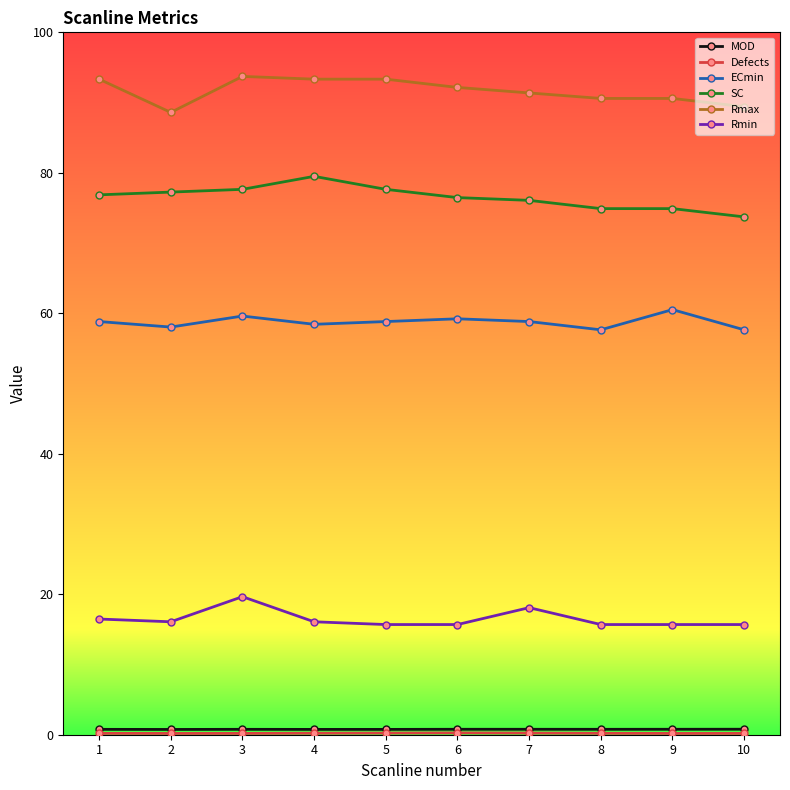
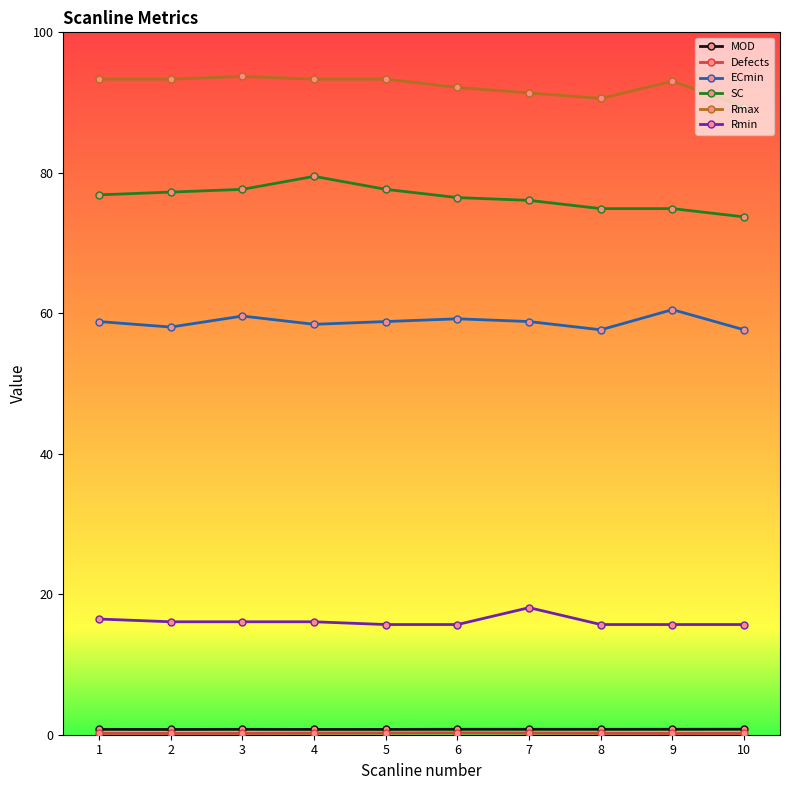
Rmax, 2: 89 -> 93
Rmin, 3: 20 -> 16
Rmax, 9: 91 -> 93
